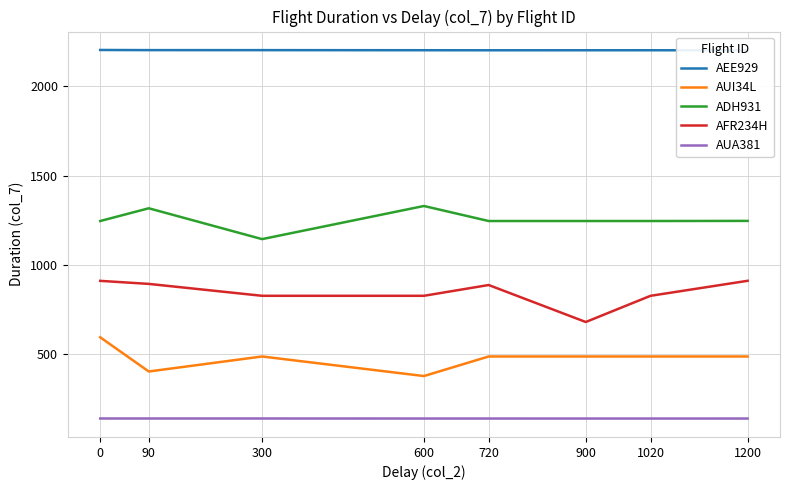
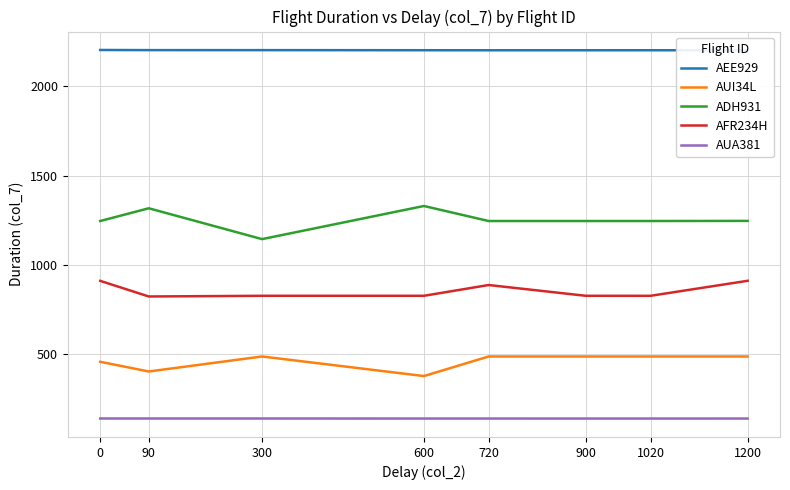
AUI34L, 0: 600 -> 460
AFR234H, 90: 890 -> 820
AFR234H, 900: 680 -> 830
